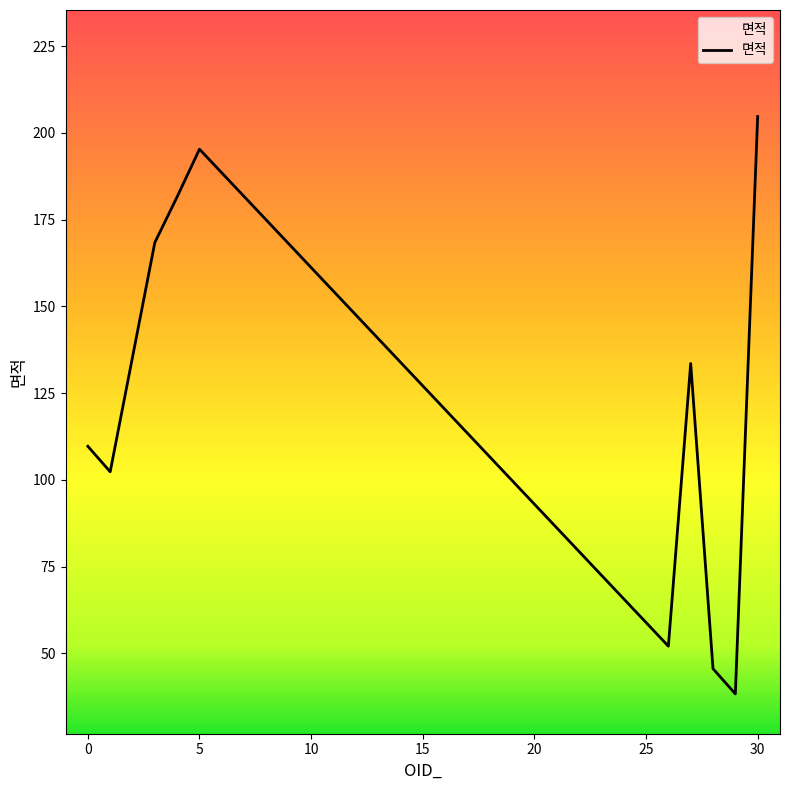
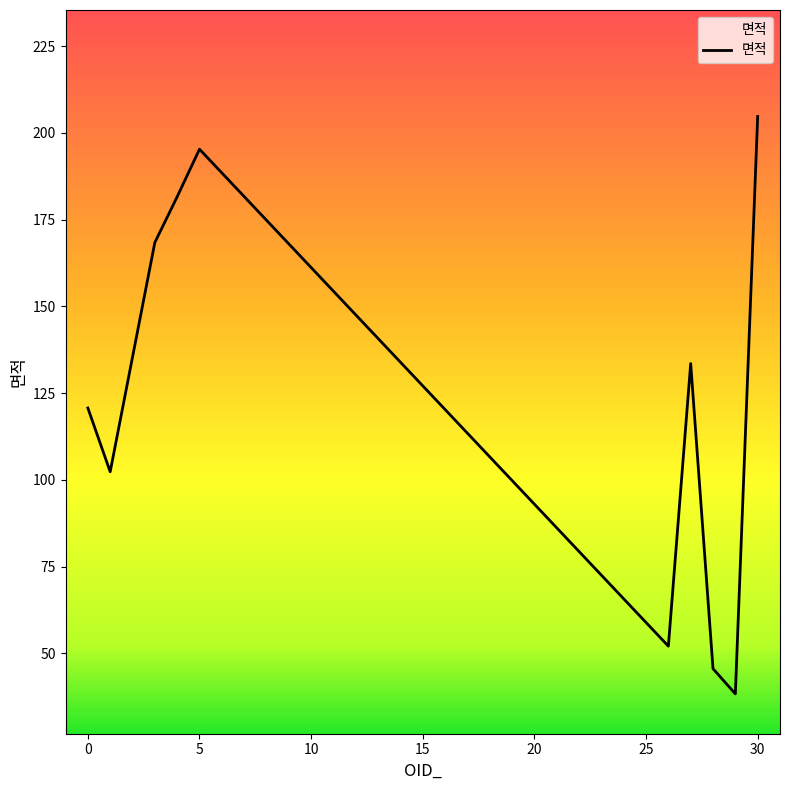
0: 110 -> 121
